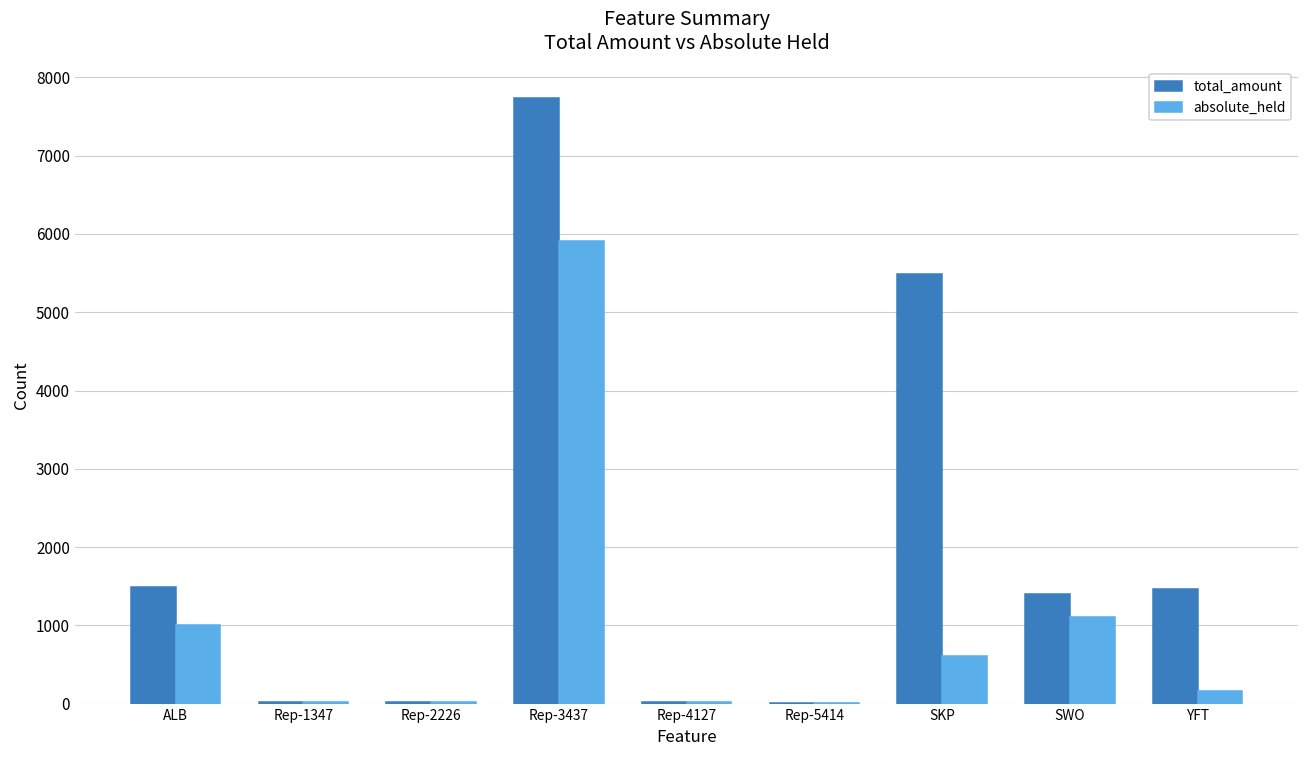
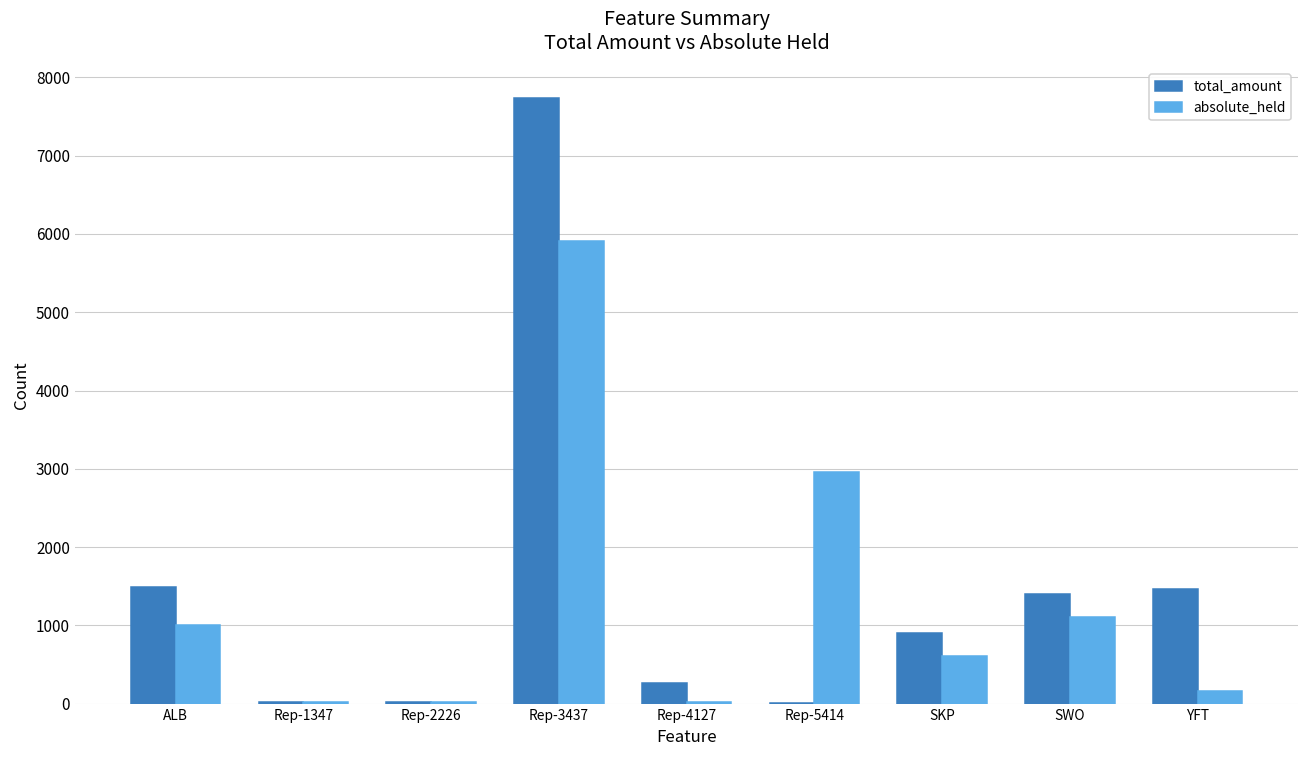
total_amount, Rep-4127: 0 -> 300
absolute_held, Rep-5414: 0 -> 3000
total_amount, SKP: 5500 -> 900
